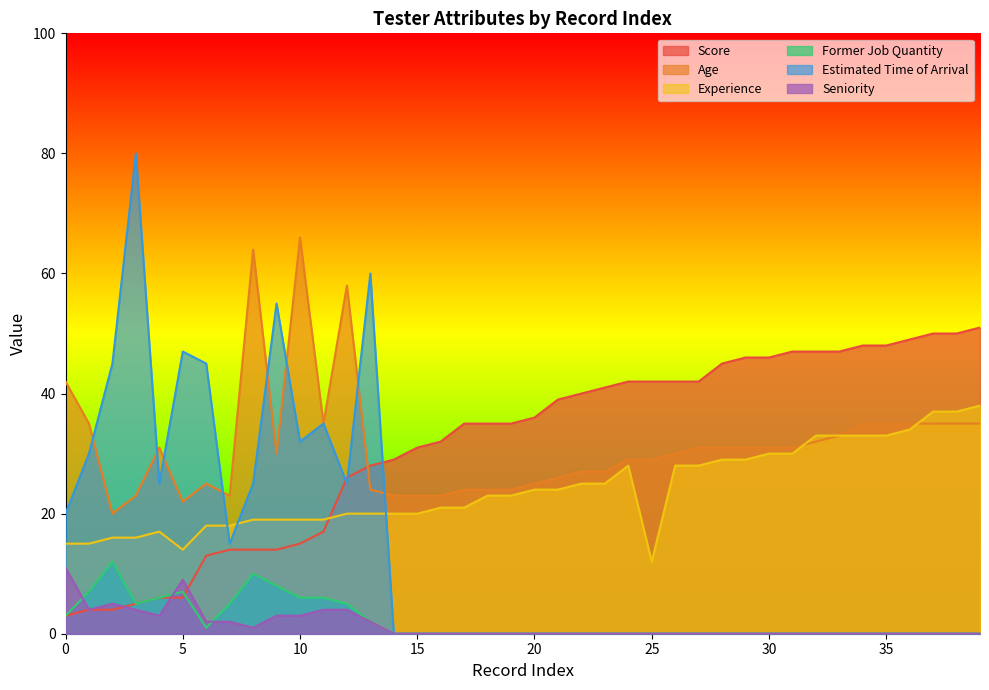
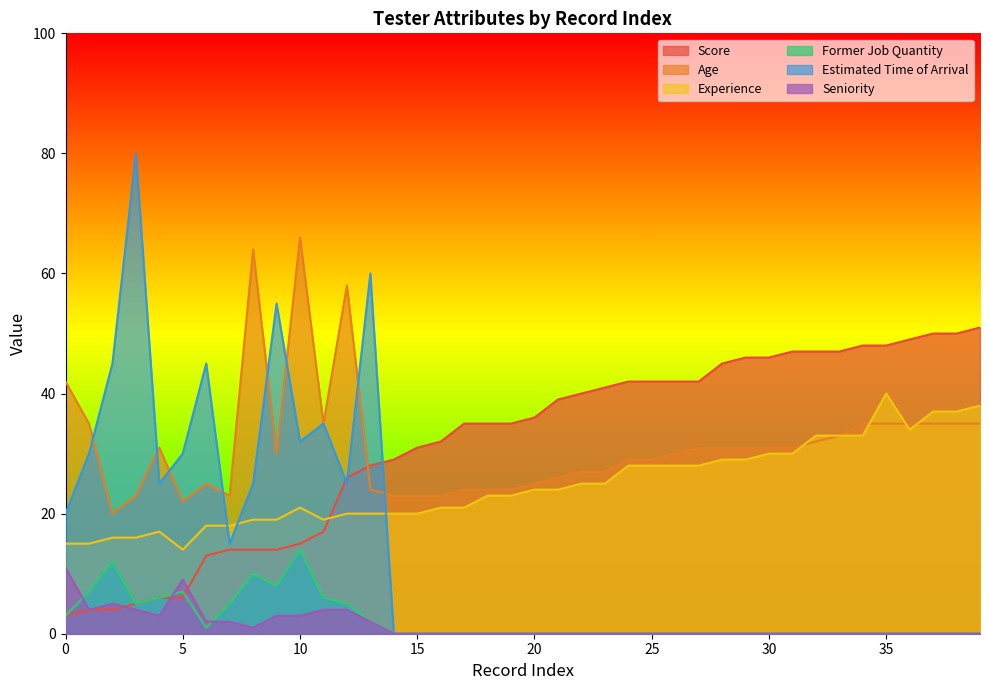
Estimated Time of Arrival, 5: 47 -> 30
Experience, 10: 19 -> 21
Former Job Quantity, 10: 6 -> 14
Experience, 25: 12 -> 28
Experience, 35: 33 -> 40
